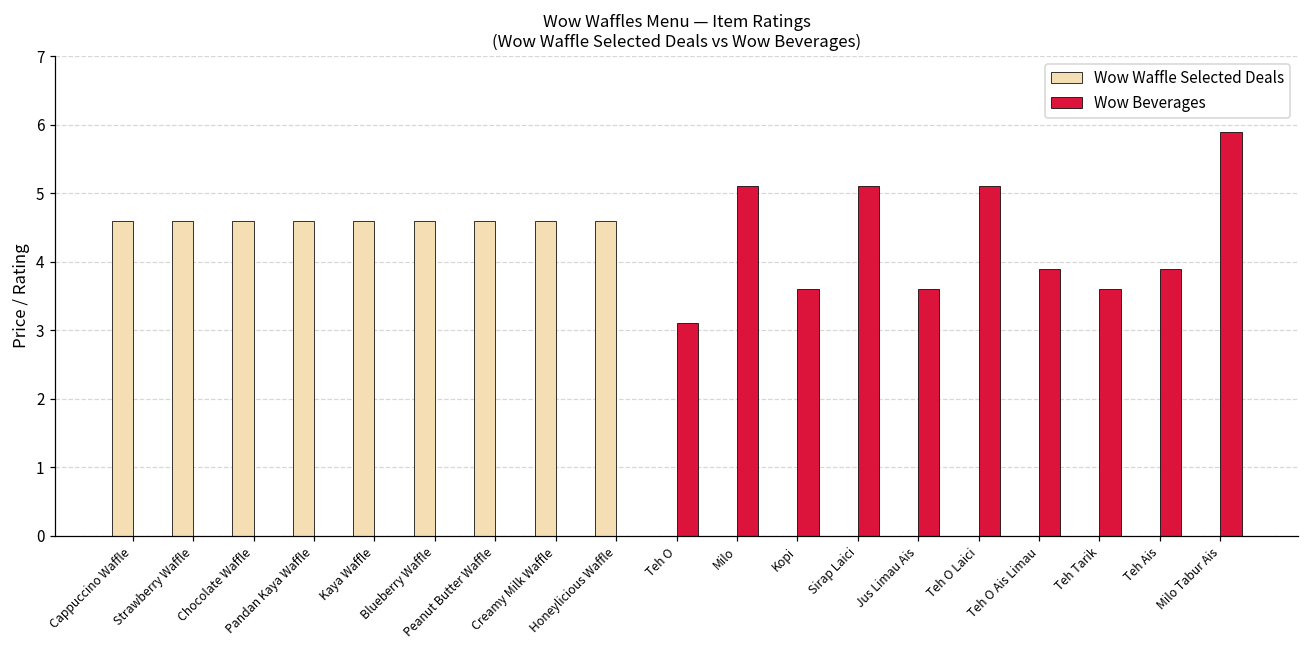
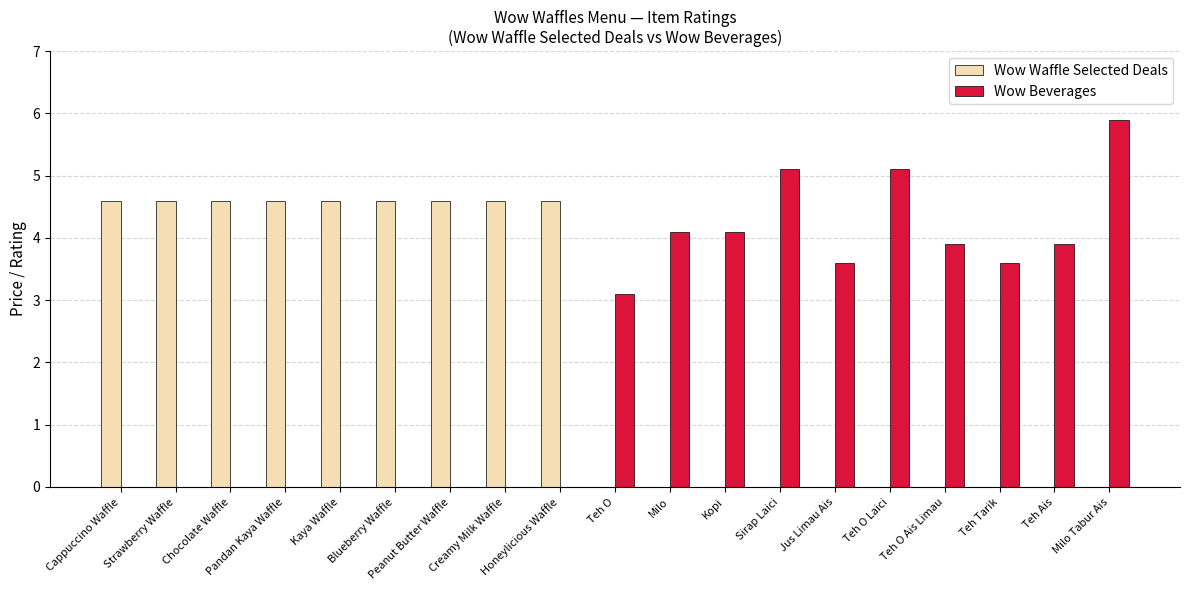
Wow Beverages, Milo: 5.1 -> 4.1
Wow Beverages, Kopi: 3.6 -> 4.1
